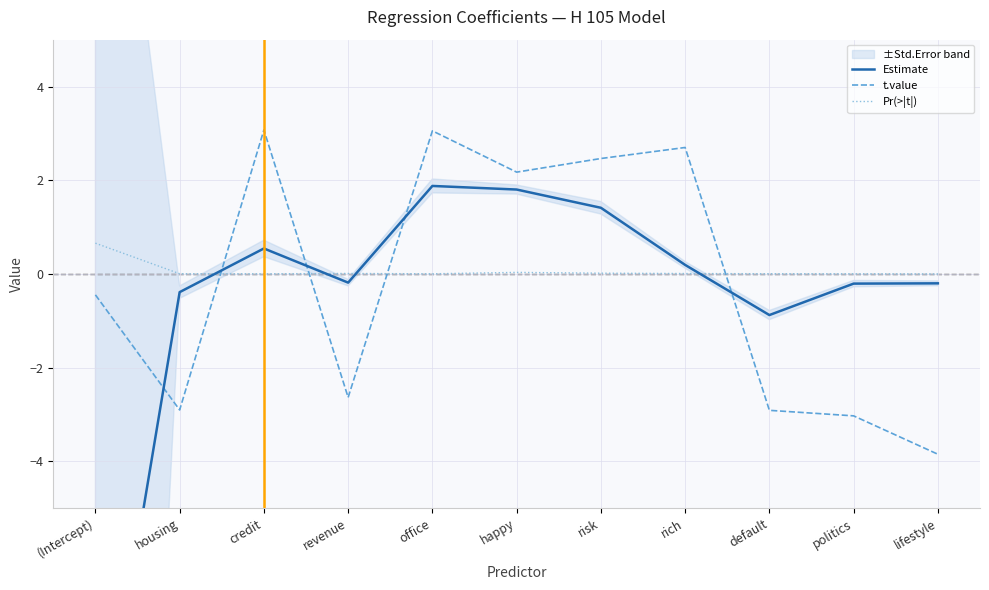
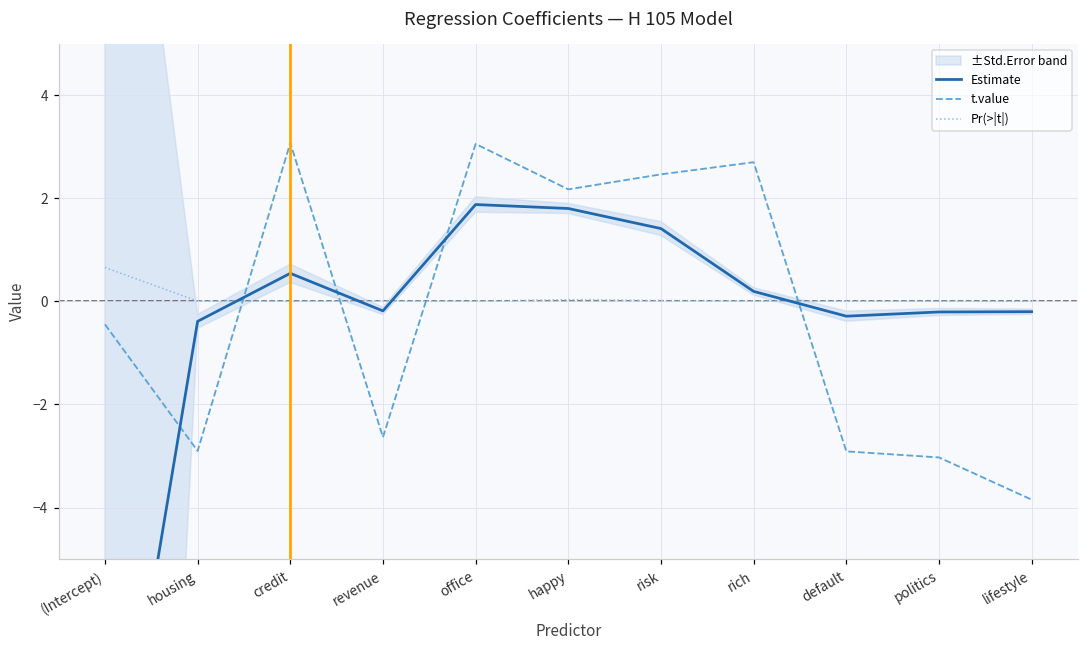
Estimate, default: -0.9 -> -0.3
